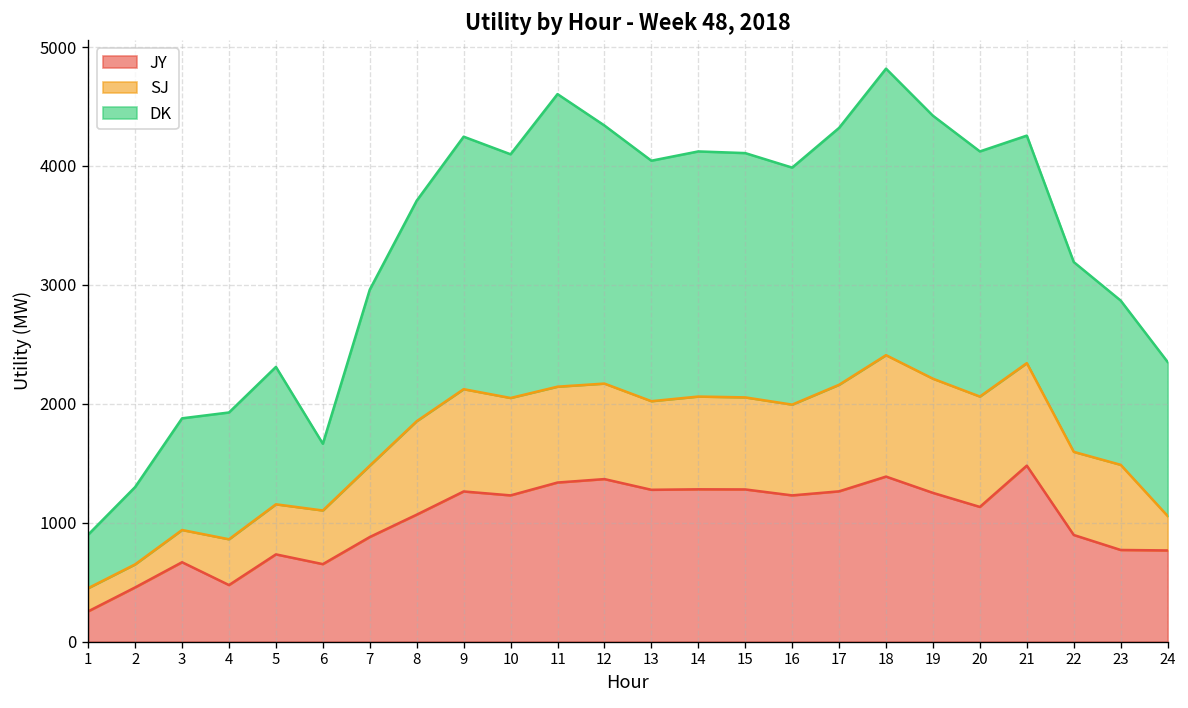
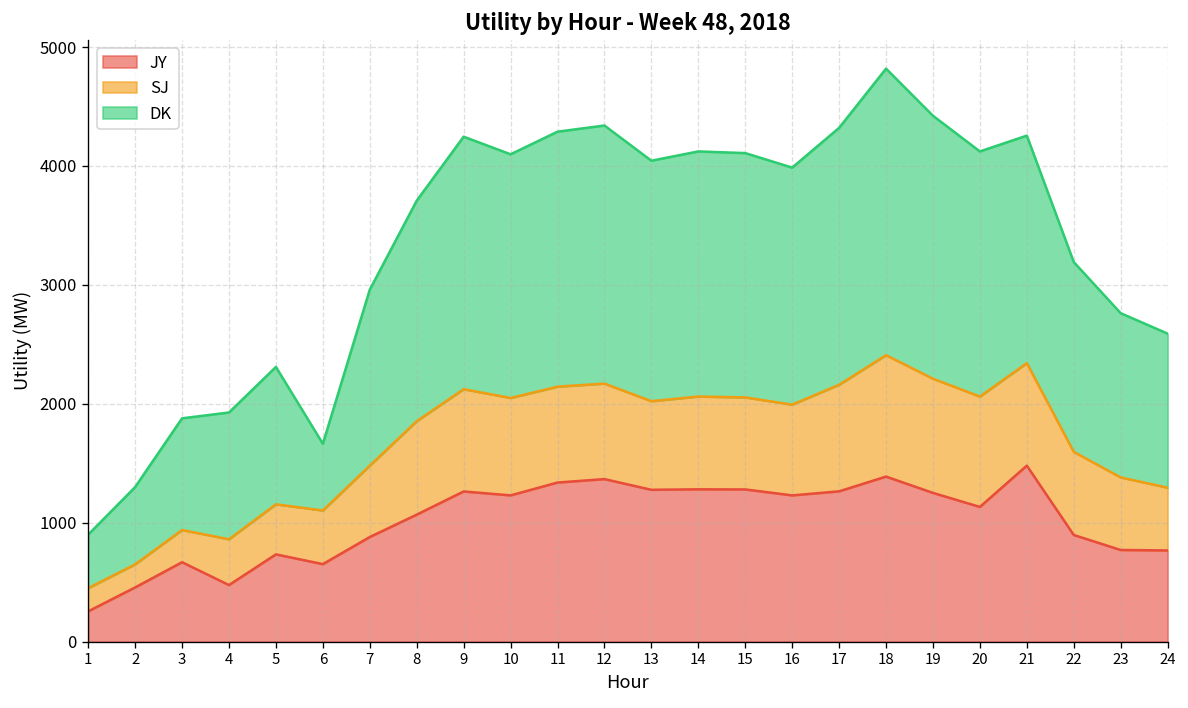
DK, 11: 2500 -> 2100
SJ, 23: 700 -> 600
SJ, 24: 300 -> 500
